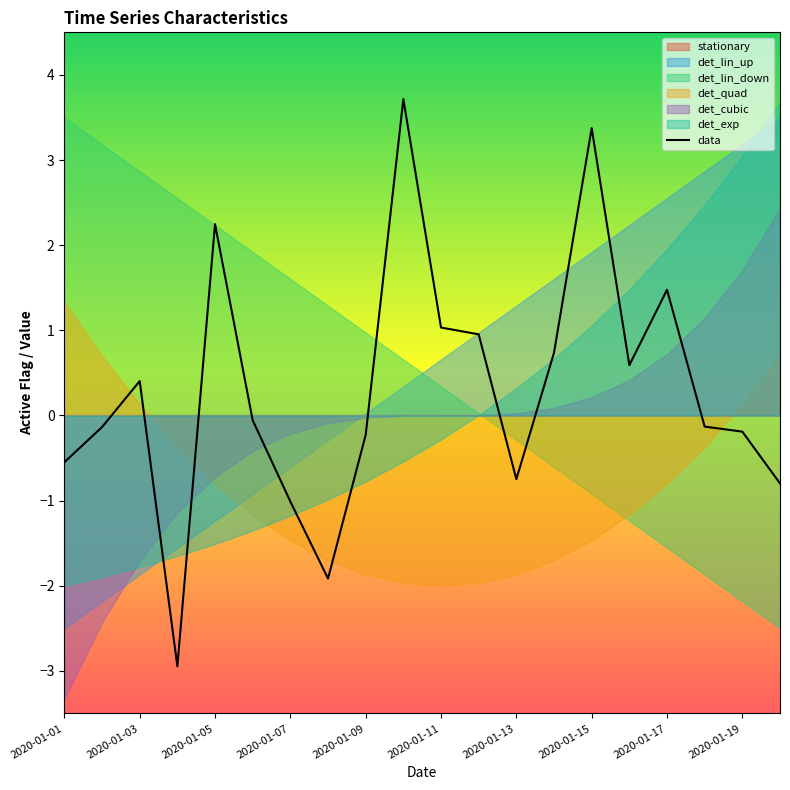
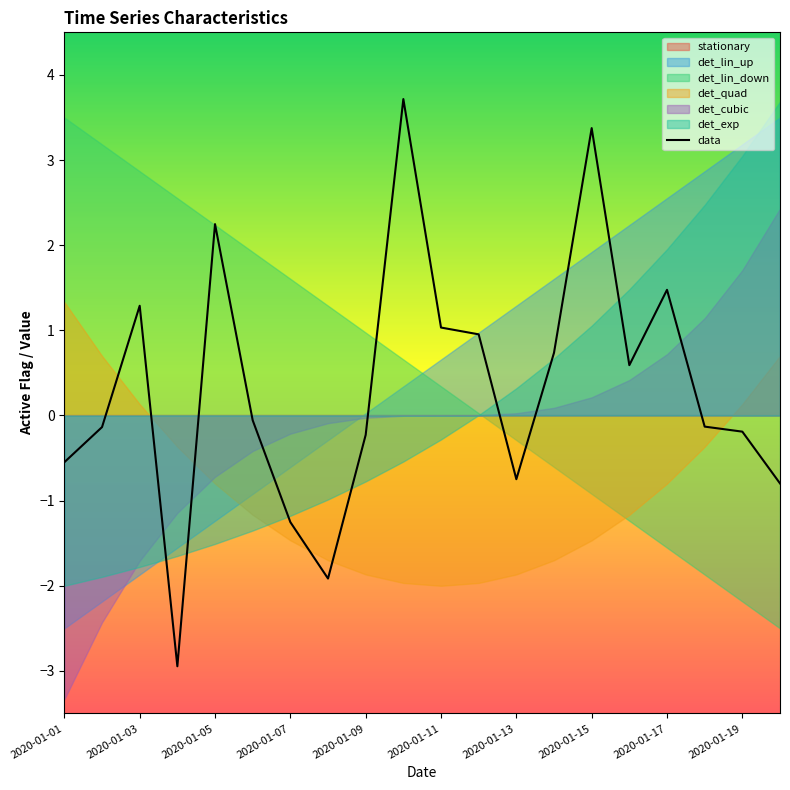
data, 2020-01-03: 0.4 -> 1.3
data, 2020-01-07: -1.0 -> -1.3
